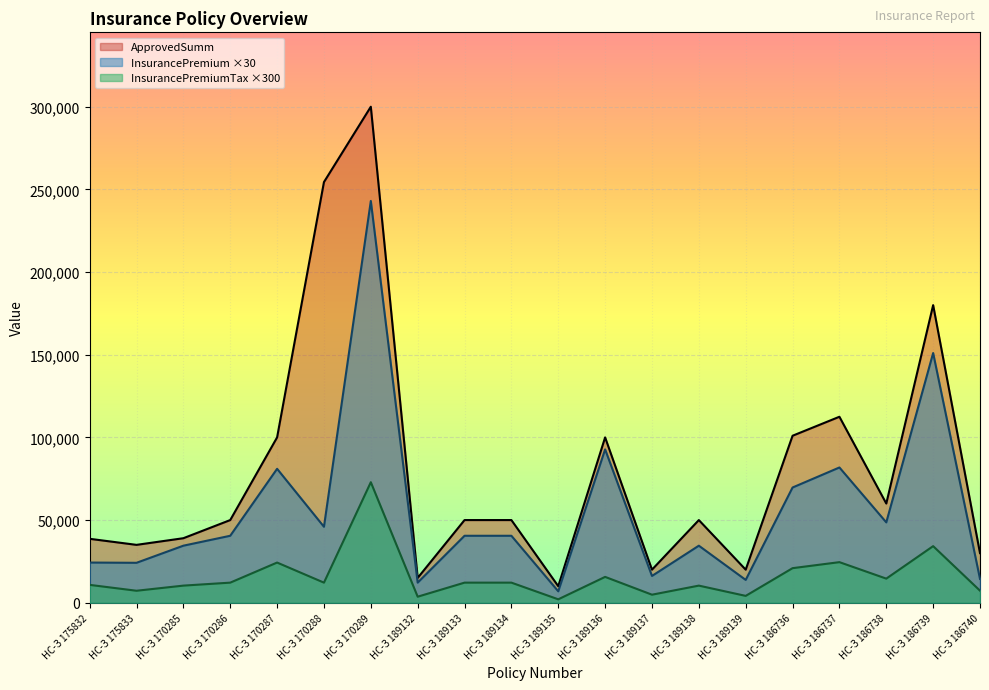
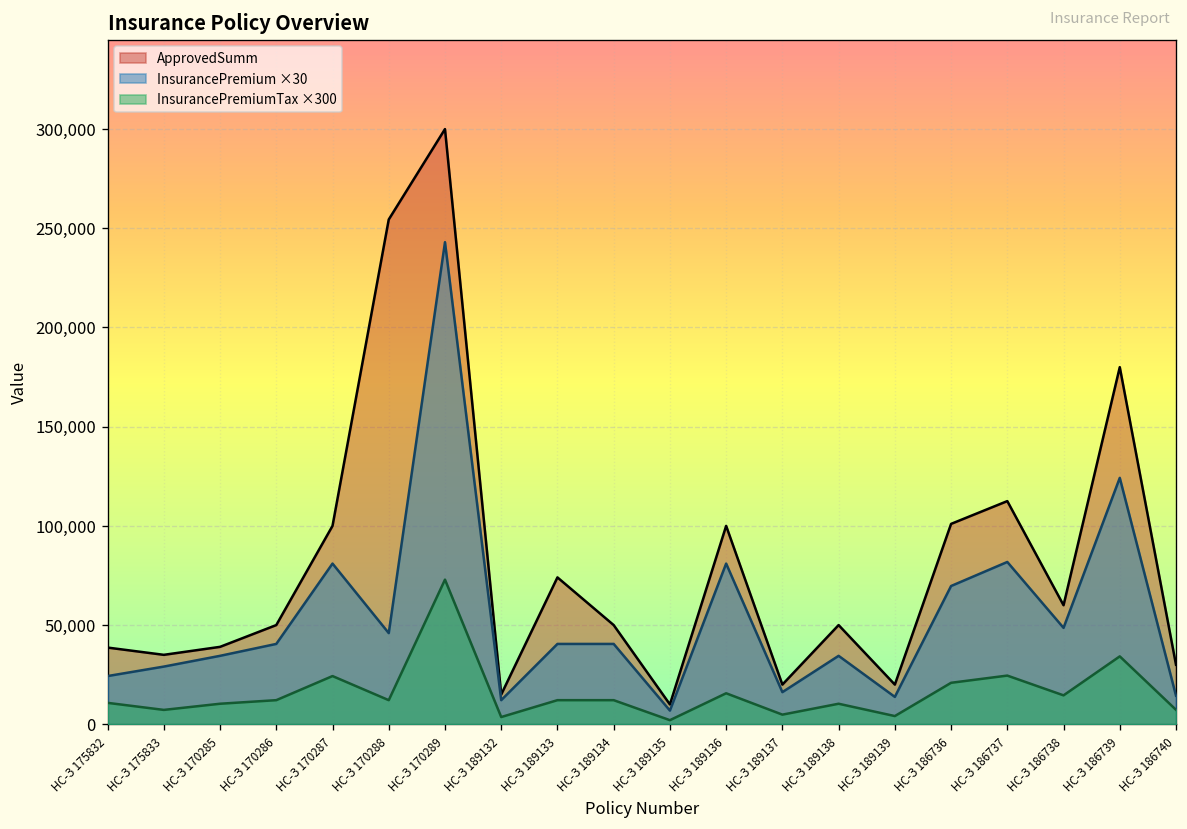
InsurancePremium ×30, НС-З 175833: 24,000 -> 29,000
ApprovedSumm, НС-З 189133: 50,000 -> 74,000
InsurancePremium ×30, НС-З 189136: 93,000 -> 81,000
InsurancePremium ×30, НС-З 186739: 151,000 -> 124,000
